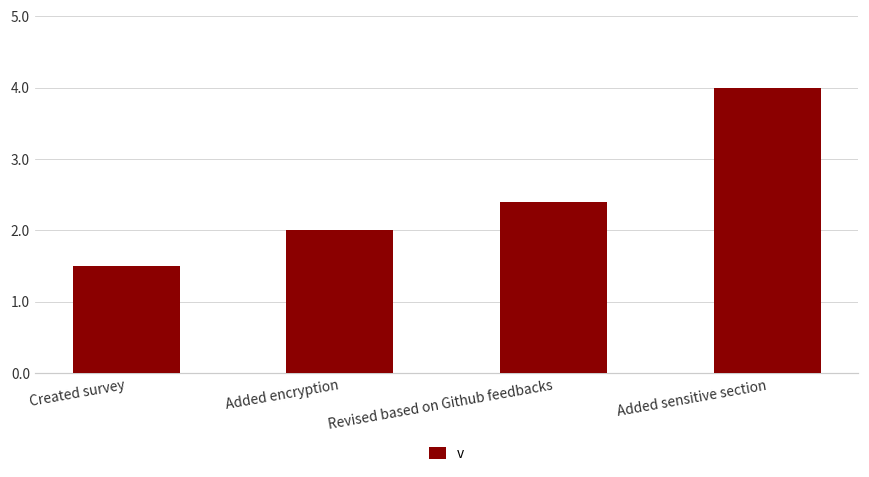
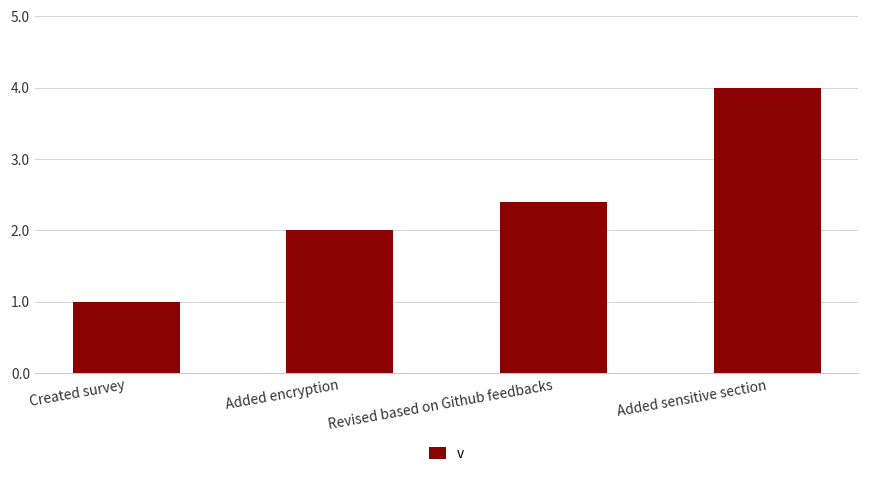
Created survey: 1.5 -> 1.0
